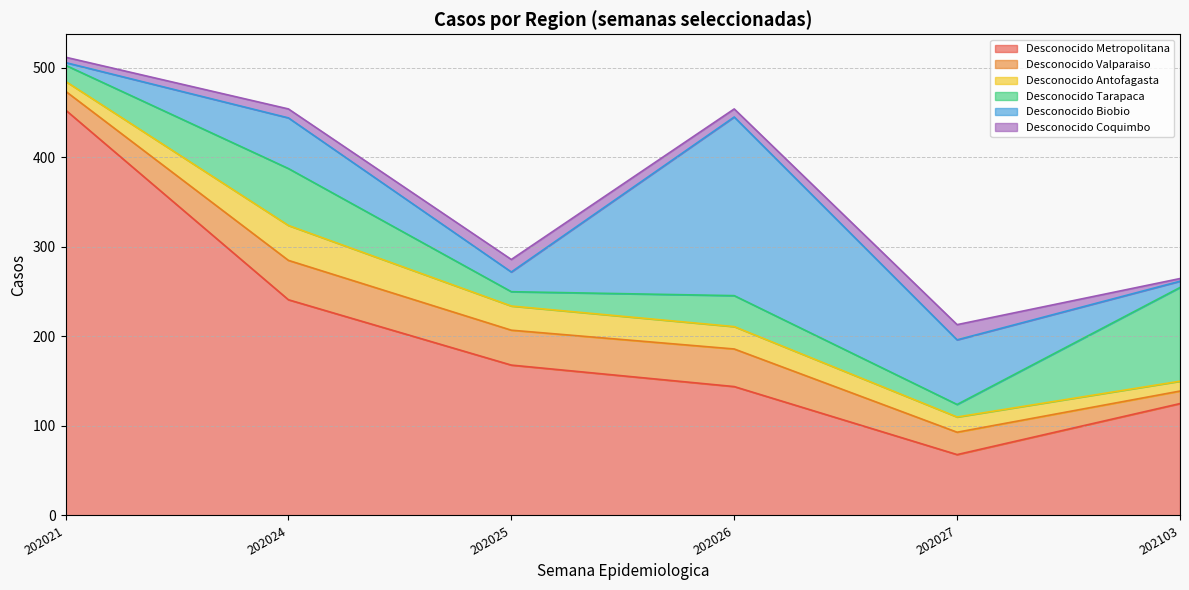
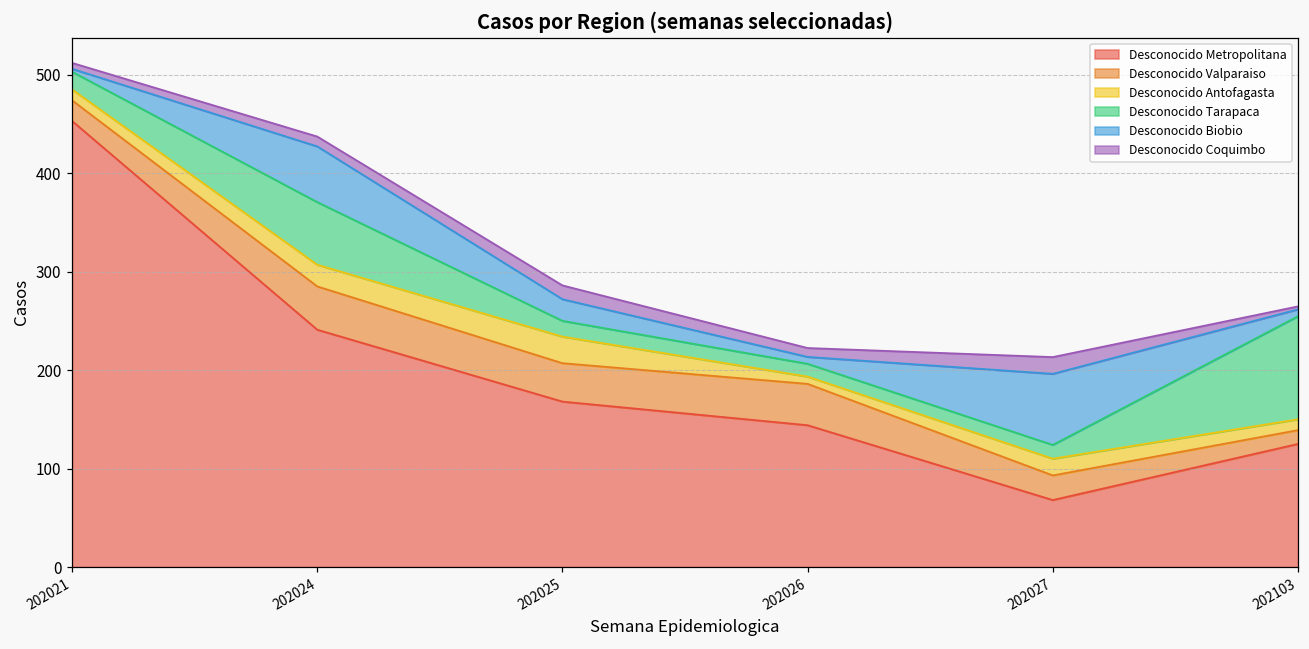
Desconocido Antofagasta, 202024: 40 -> 20
Desconocido Antofagasta, 202026: 30 -> 10
Desconocido Tarapaca, 202026: 30 -> 10
Desconocido Biobio, 202026: 200 -> 10
